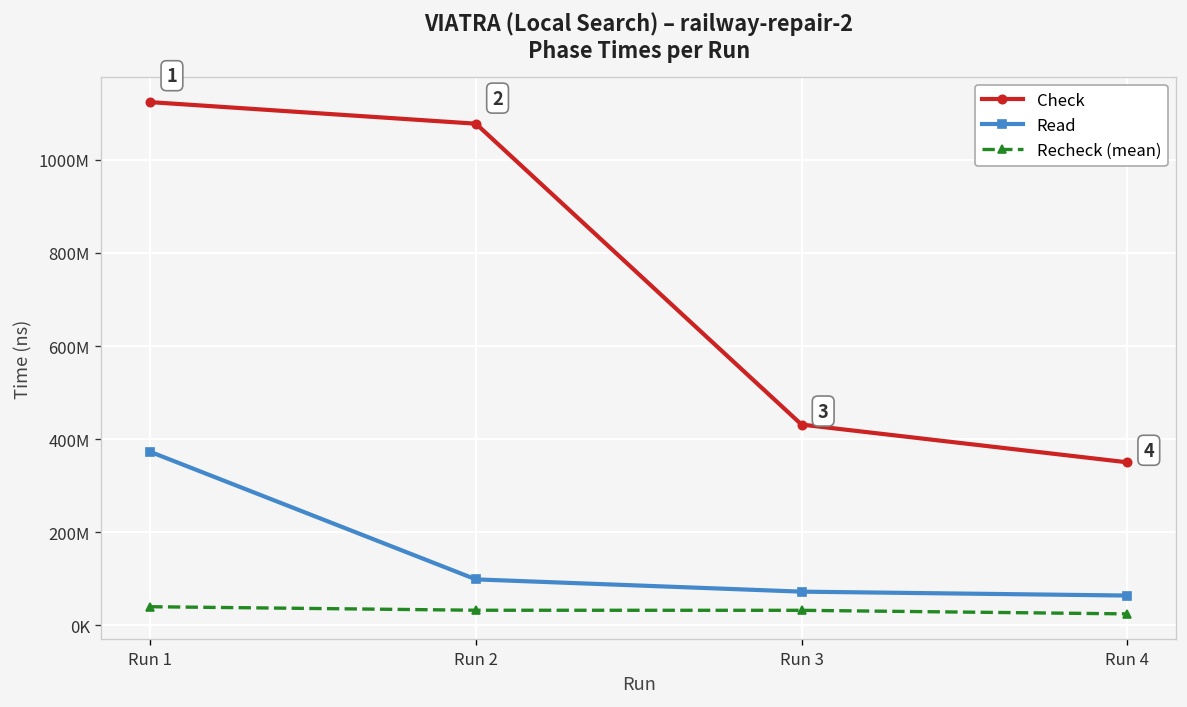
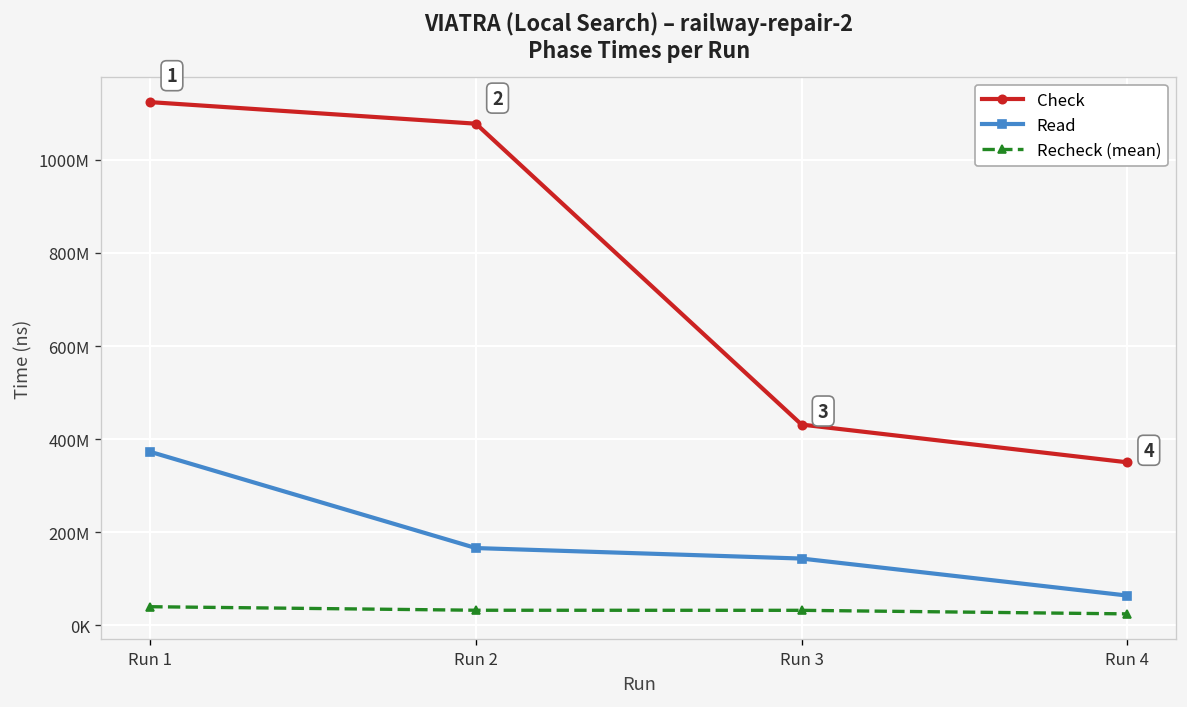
Read, Run 2: 100000000 -> 170000000
Read, Run 3: 70000000 -> 140000000
